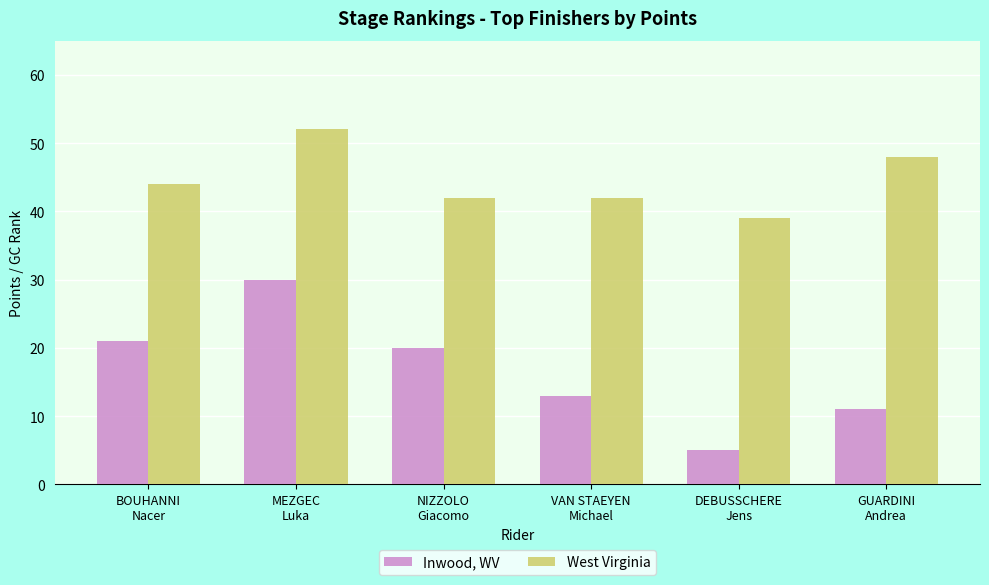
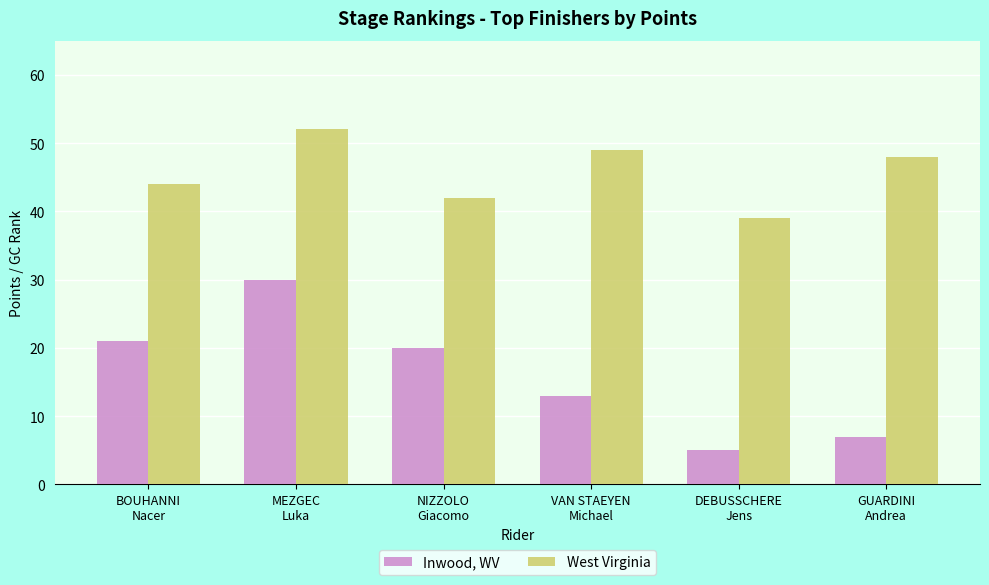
West Virginia, VAN STAEYEN Michael: 42 -> 49
Inwood, WV, GUARDINI Andrea: 11 -> 7
